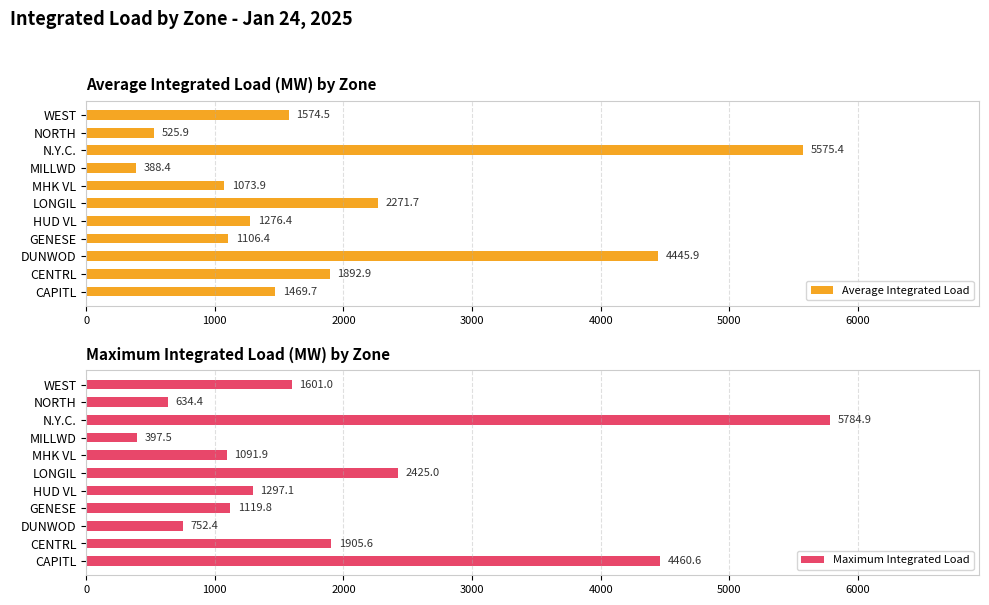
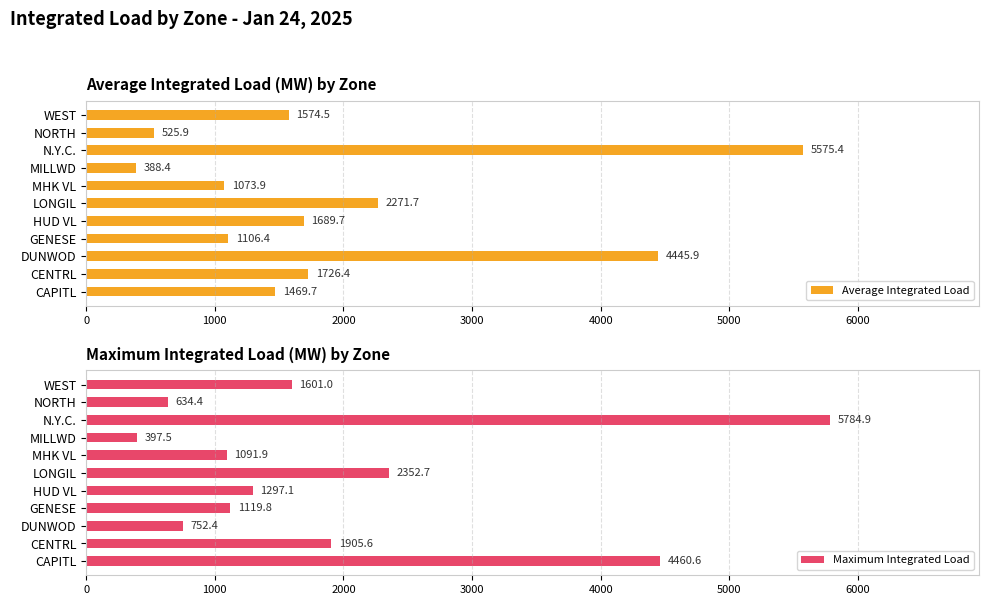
Average Integrated Load (MW) by Zone, HUD VL: 1276.4 -> 1689.7
Average Integrated Load (MW) by Zone, CENTRL: 1892.9 -> 1726.4
Maximum Integrated Load (MW) by Zone, LONGIL: 2425.0 -> 2352.7
